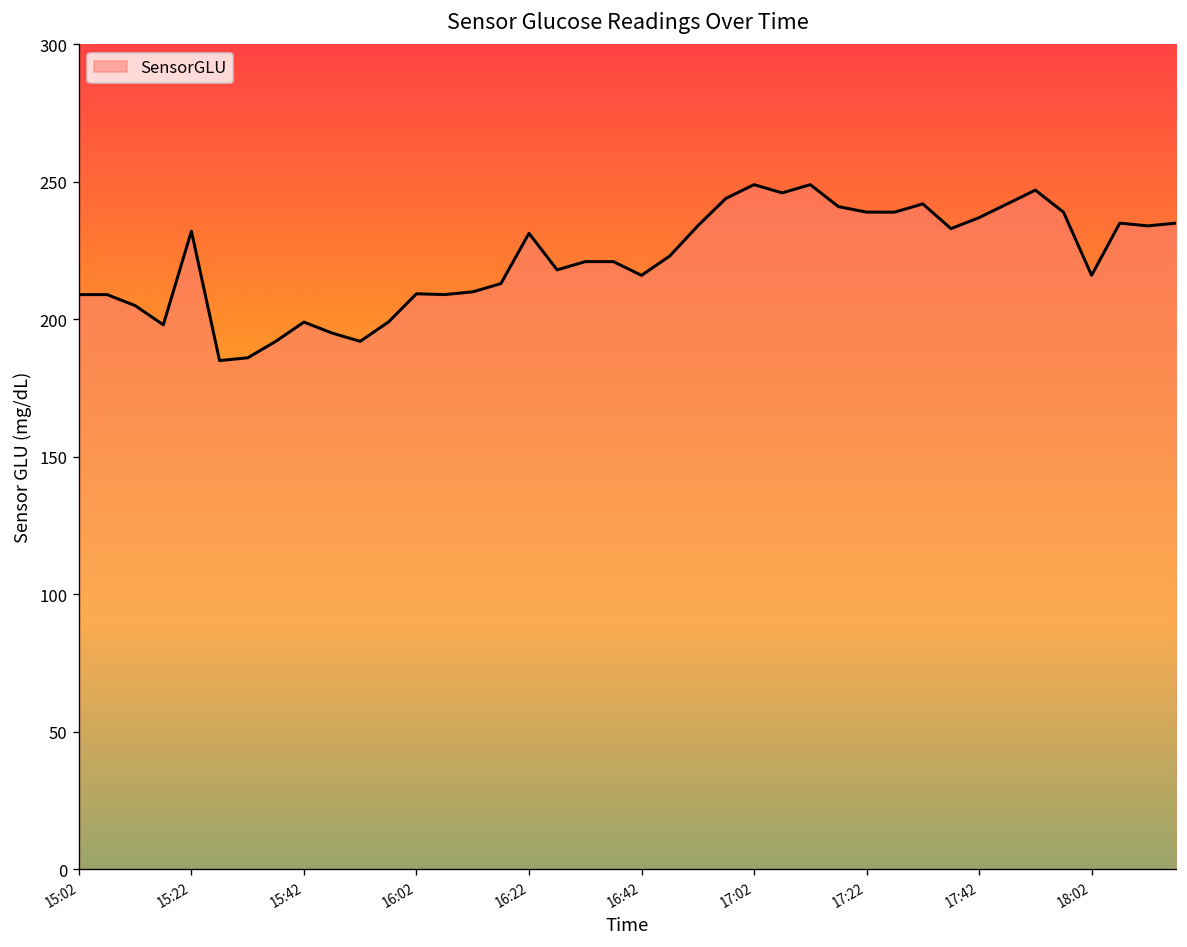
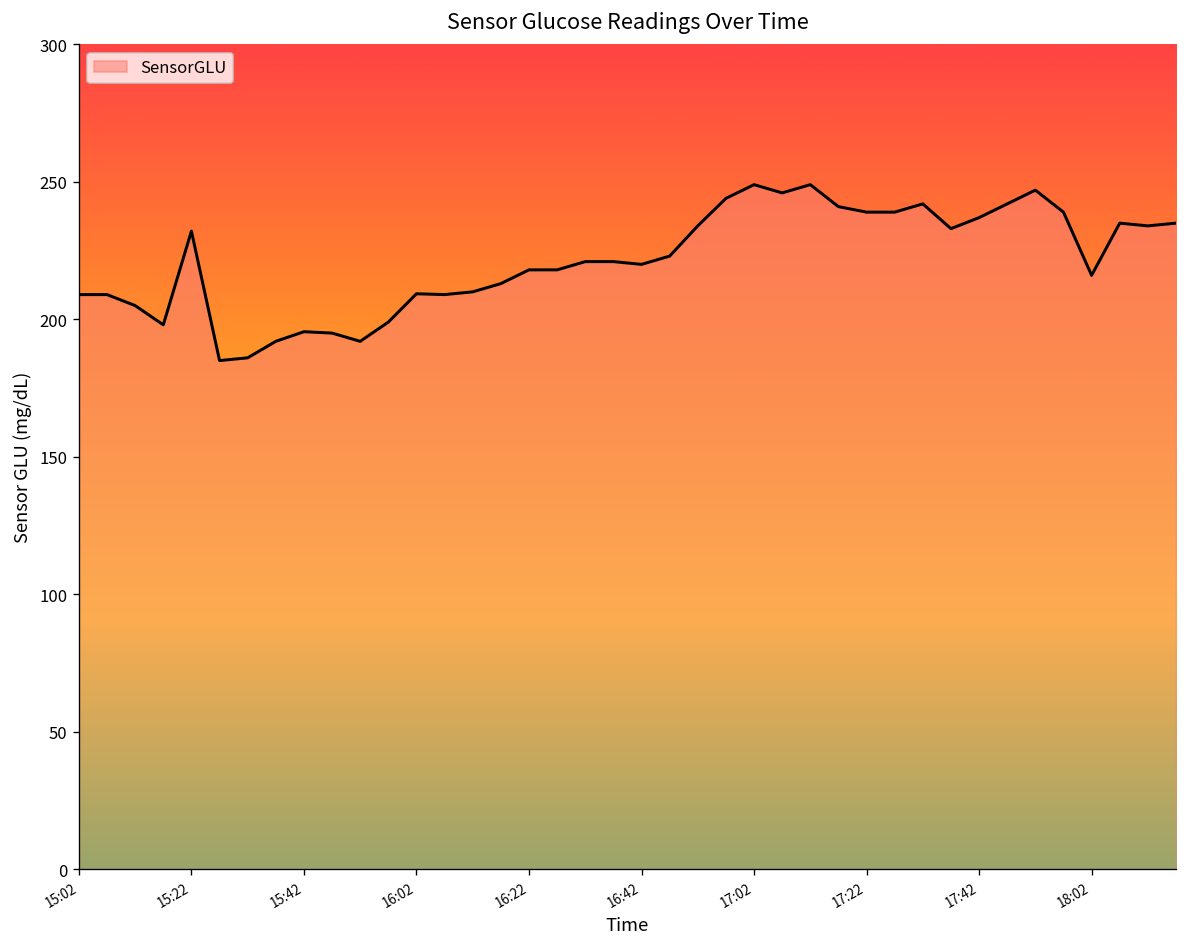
15:42: 199 -> 196
16:22: 231 -> 218
16:42: 216 -> 220
